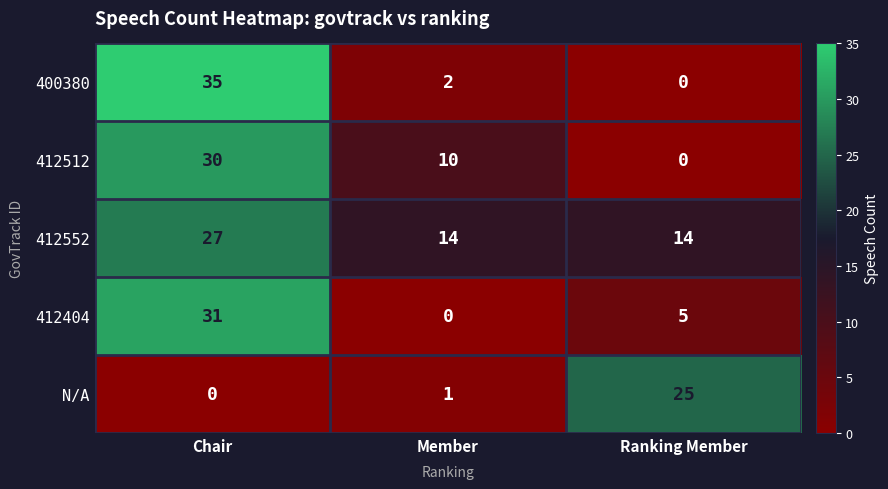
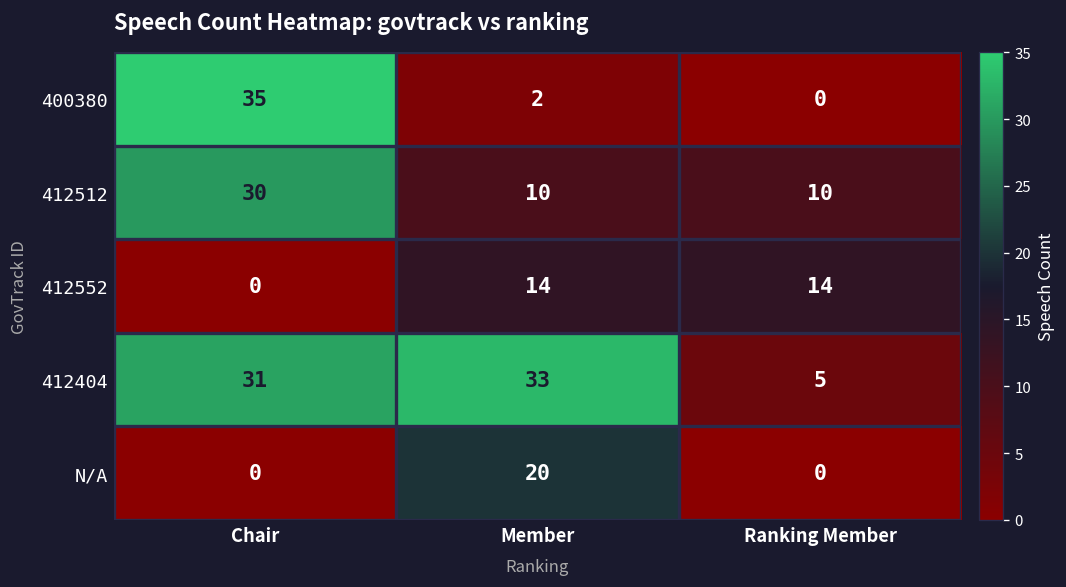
412512, Ranking Member: 0 -> 10
412552, Chair: 27 -> 0
412404, Member: 0 -> 33
N/A, Member: 1 -> 20
N/A, Ranking Member: 25 -> 0
